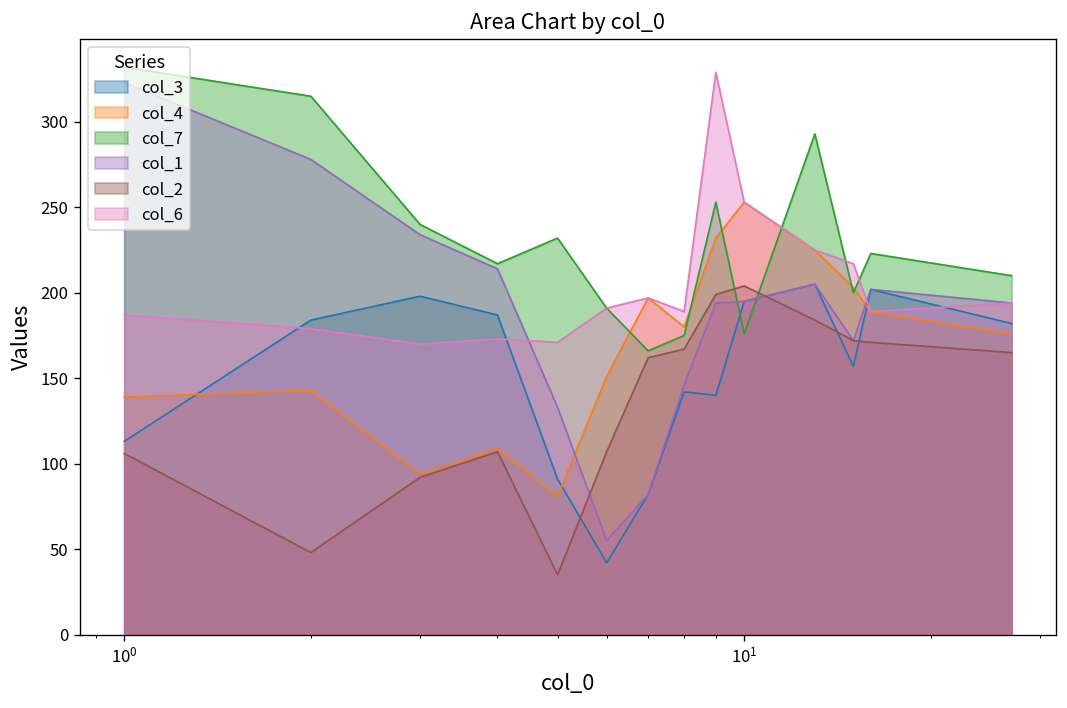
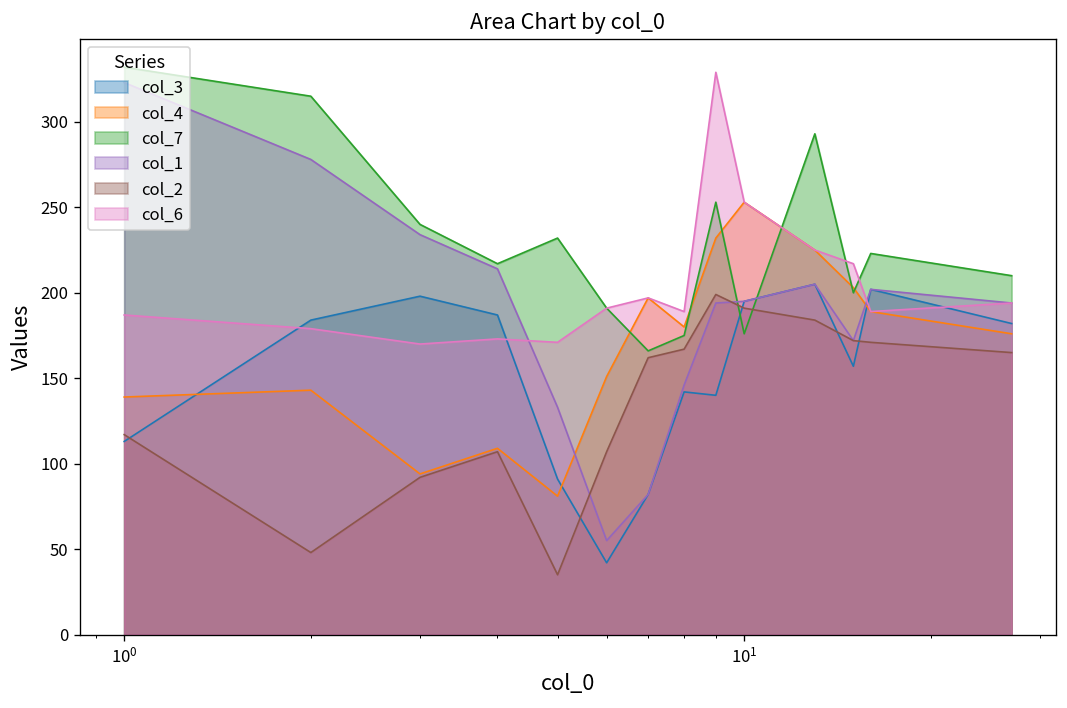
col_2, 10^0: 106 -> 117
col_2, 10^1: 204 -> 191
